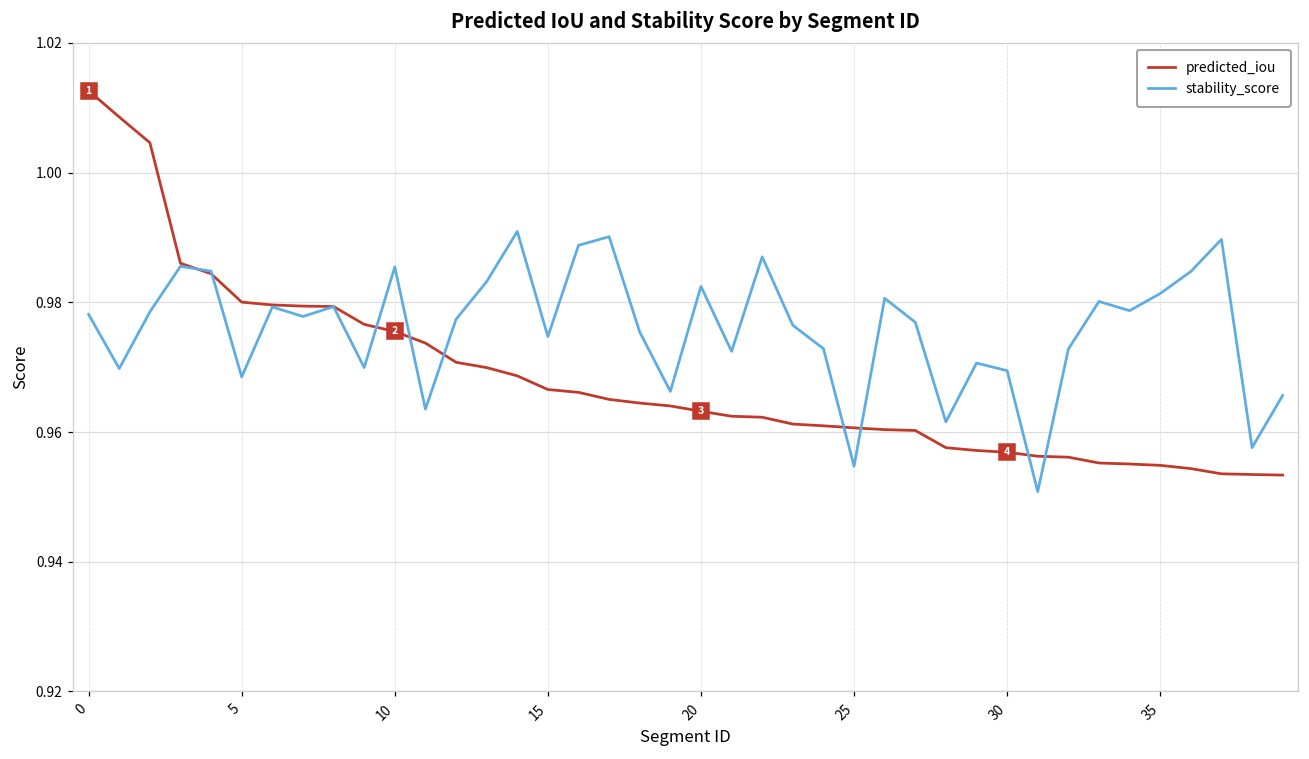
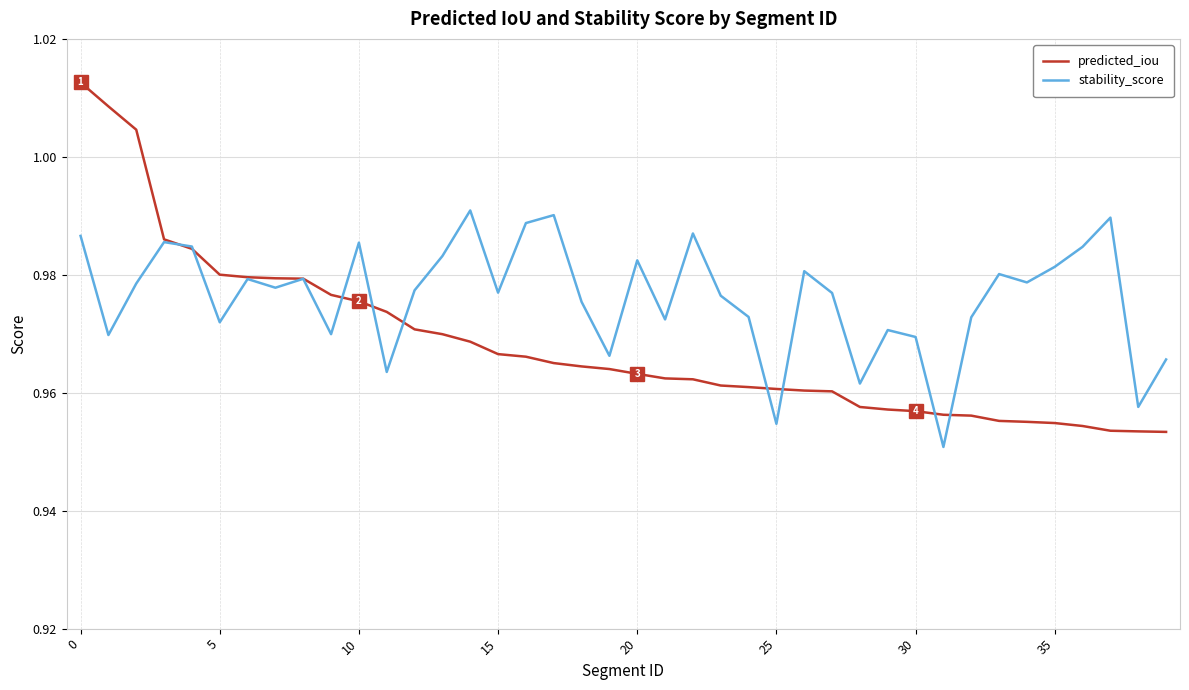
stability_score, 0: 0.978 -> 0.987
stability_score, 5: 0.968 -> 0.972
stability_score, 15: 0.975 -> 0.977
